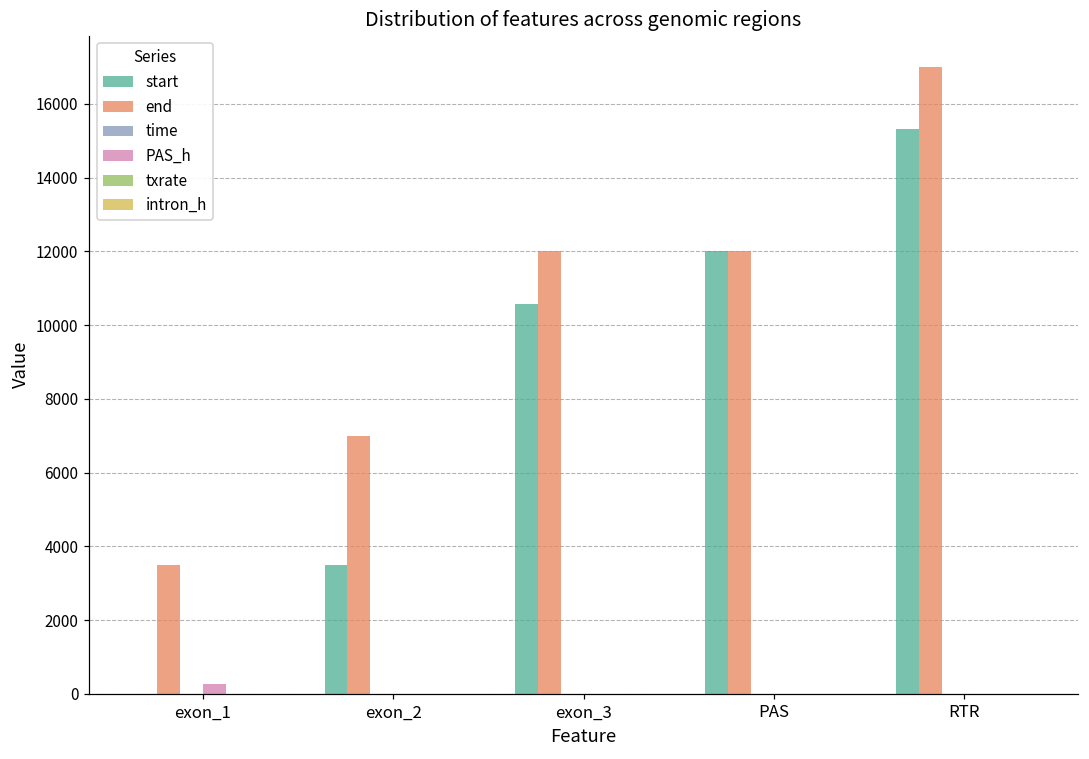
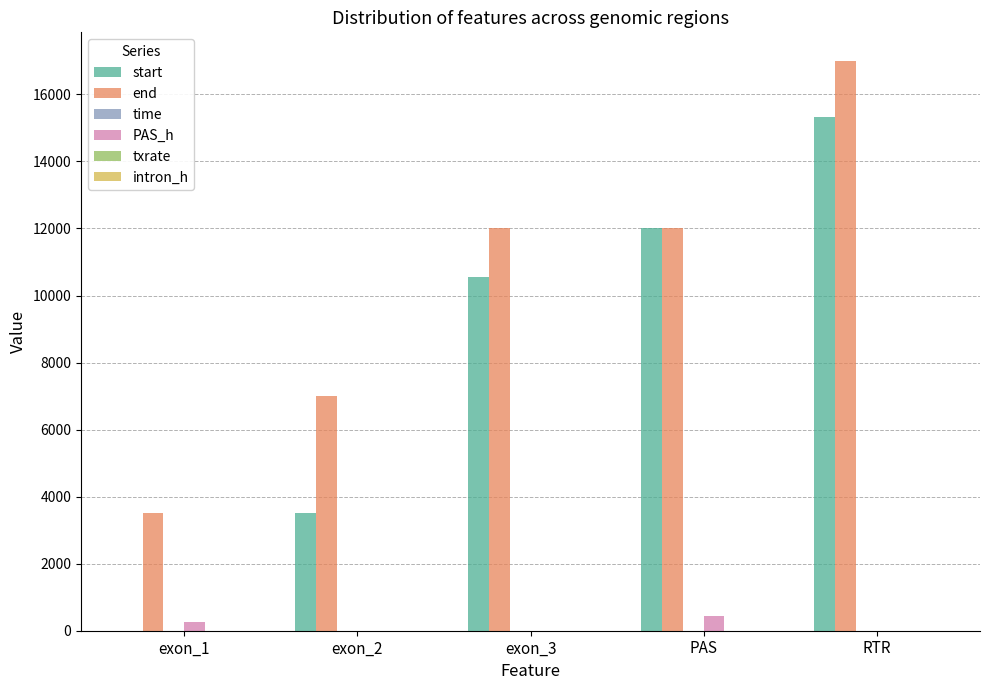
PAS_h, PAS: 0 -> 400
